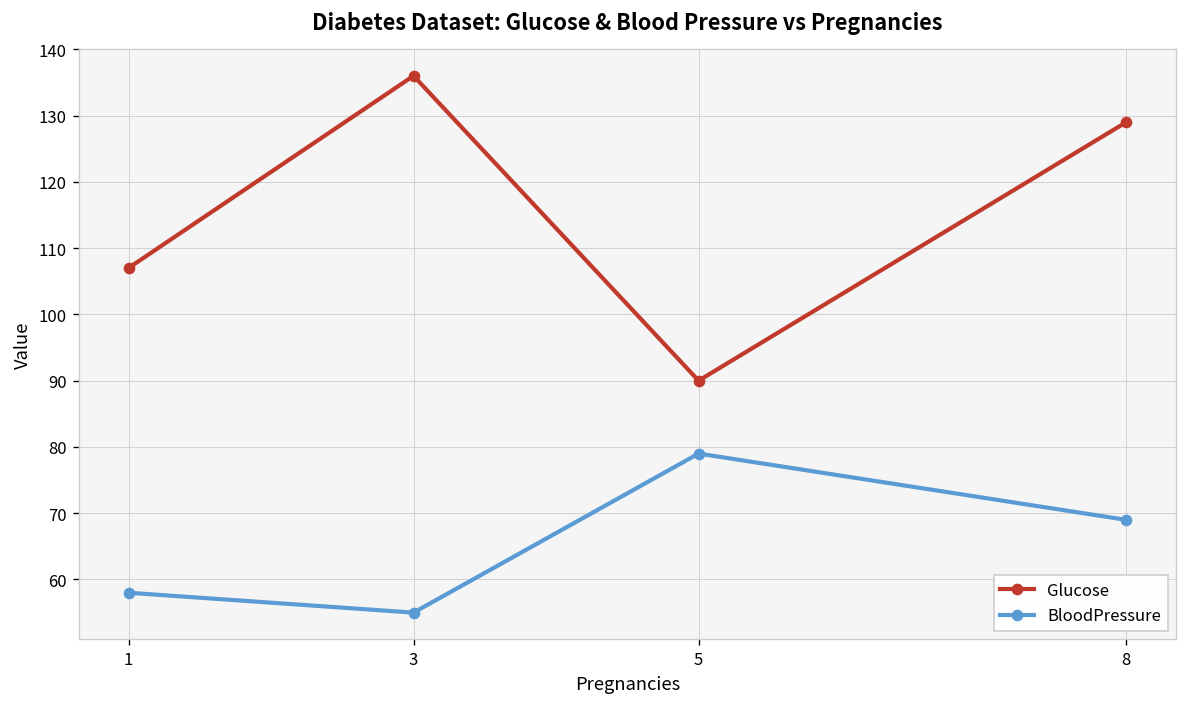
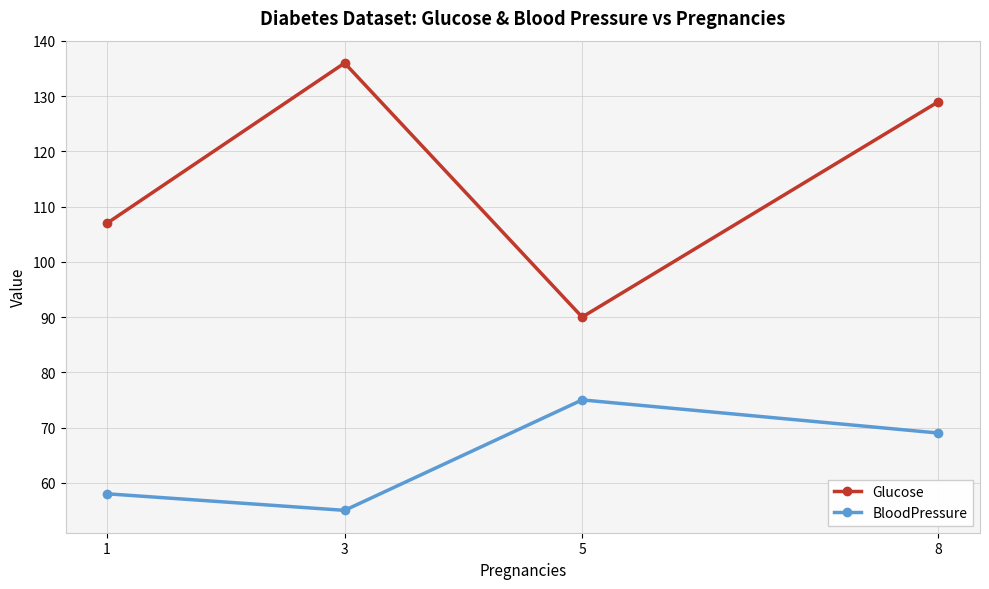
BloodPressure, 5: 79 -> 75
